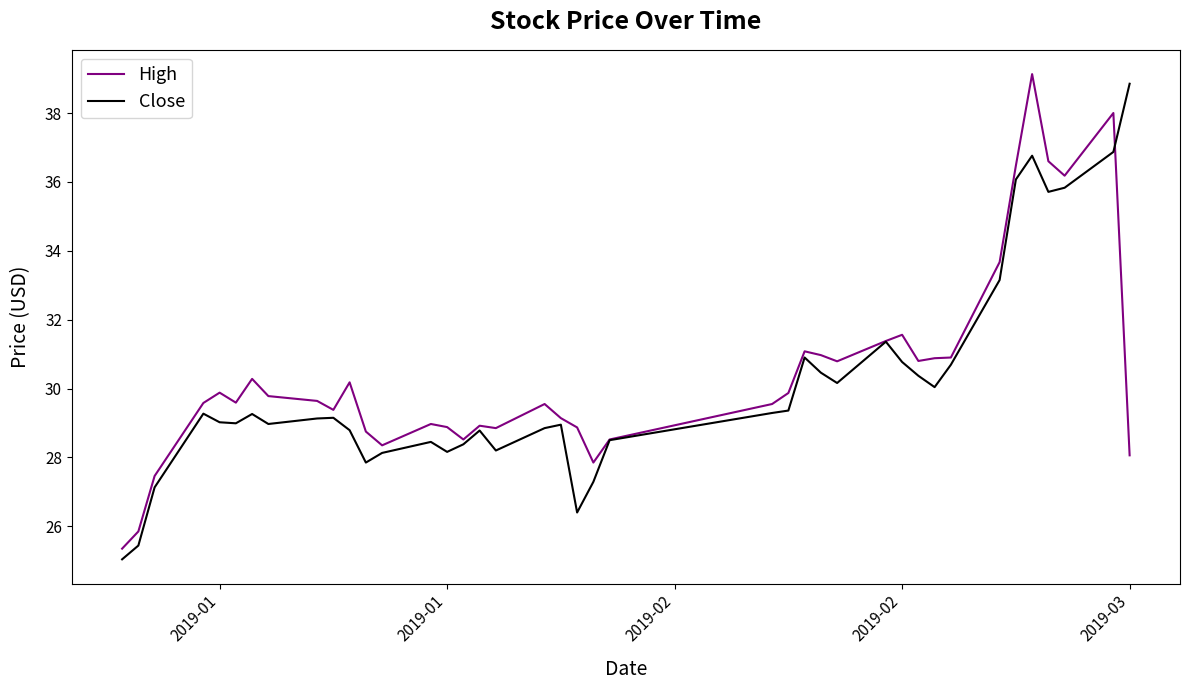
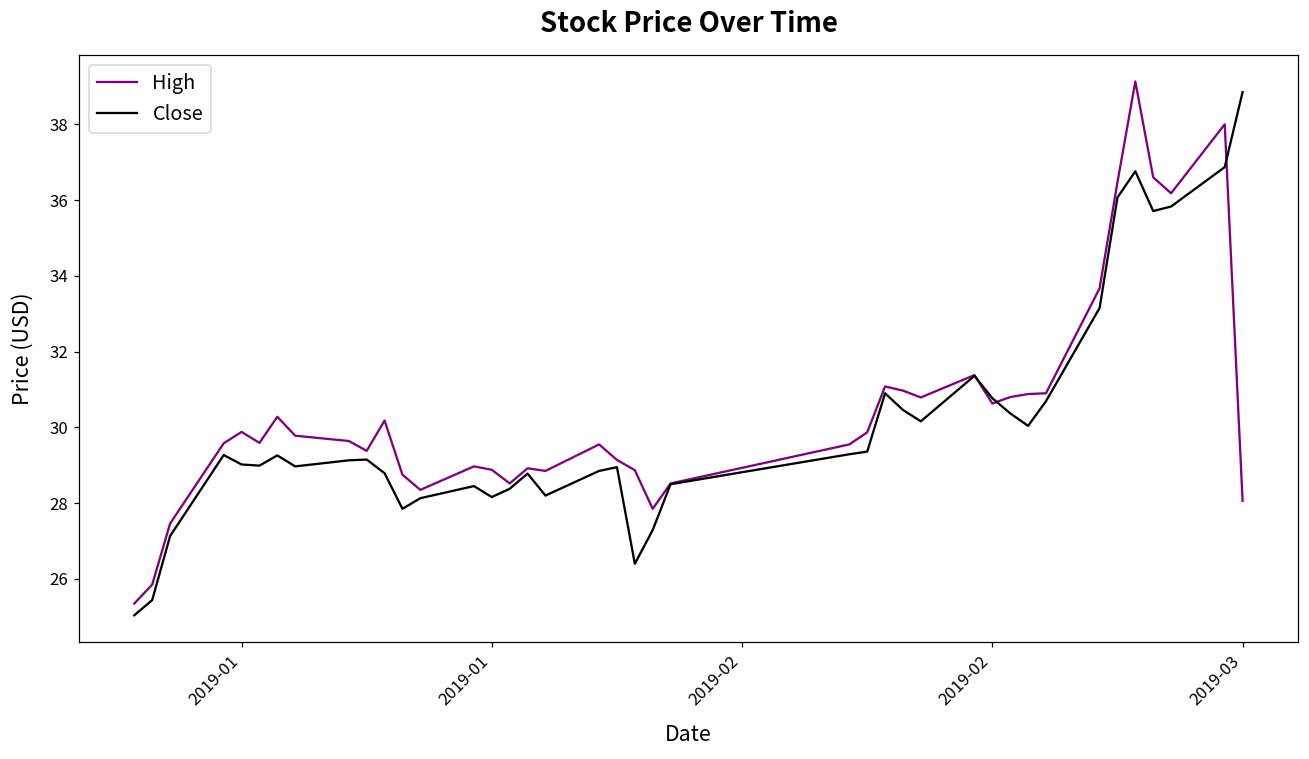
High, 2019-02: 31.6 -> 30.6
